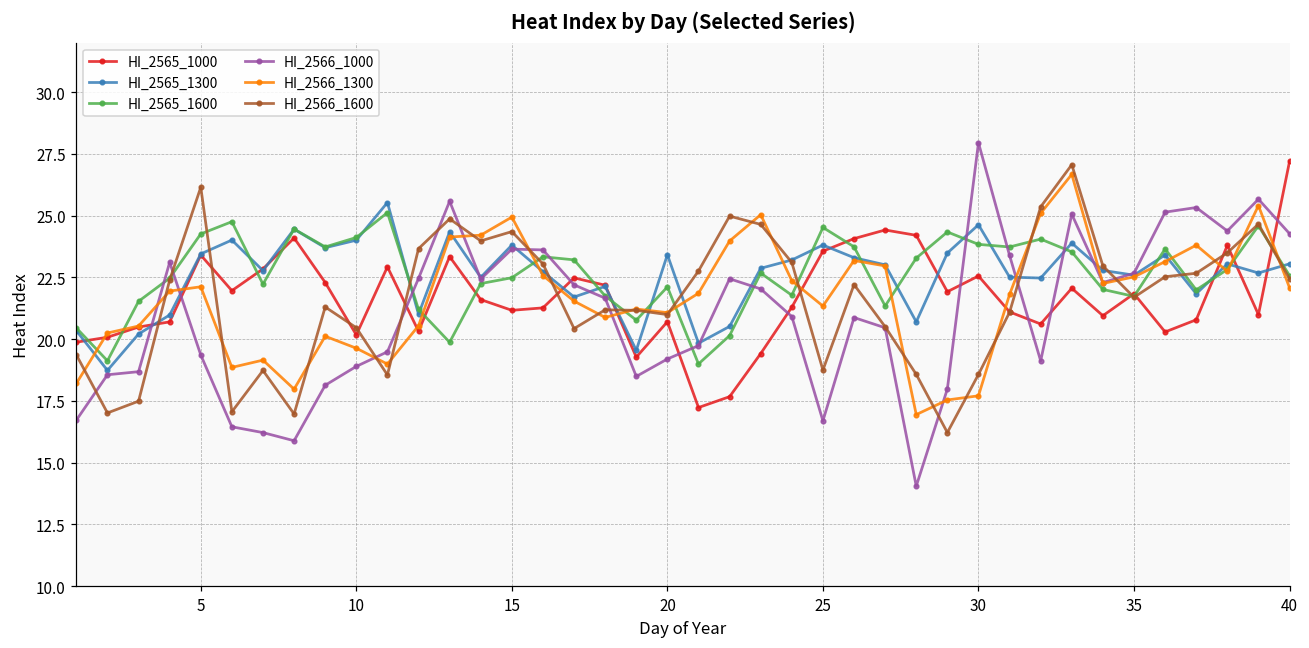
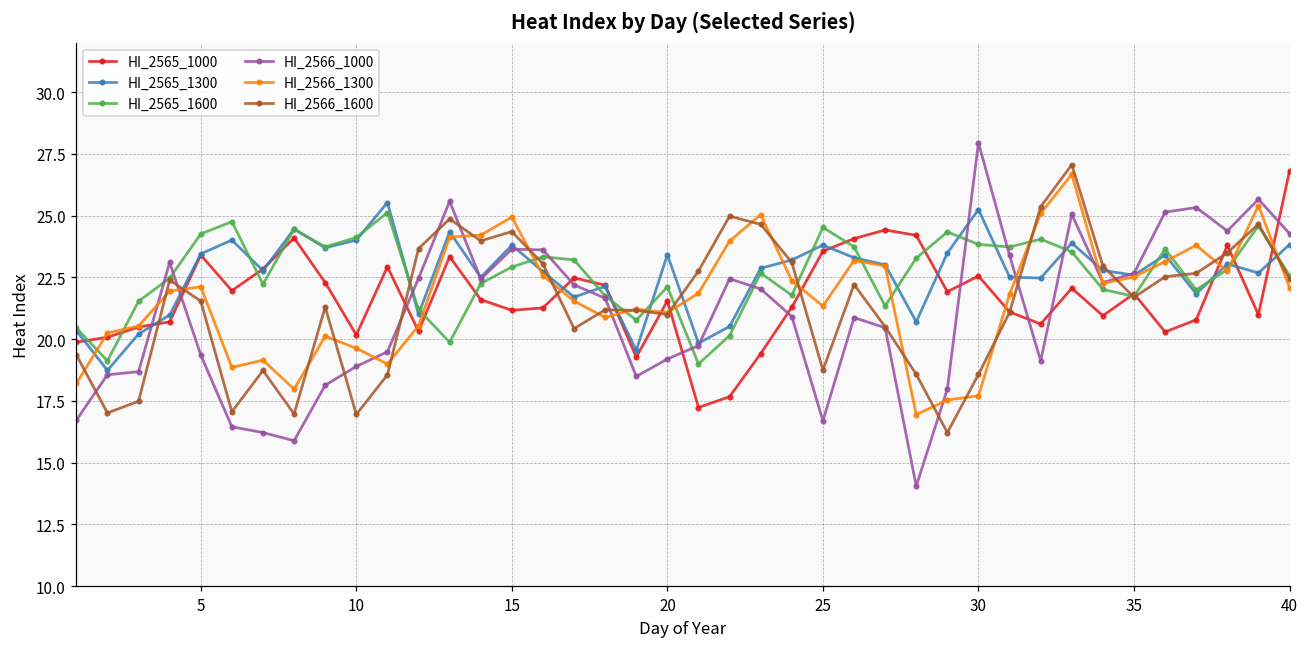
HI_2566_1600, 5: 26.2 -> 21.5
HI_2566_1600, 10: 20.5 -> 17.0
HI_2565_1600, 15: 22.5 -> 22.9
HI_2565_1000, 20: 20.7 -> 21.6
HI_2565_1300, 30: 24.6 -> 25.2
HI_2565_1000, 40: 27.2 -> 26.8
HI_2565_1300, 40: 23.1 -> 23.8
